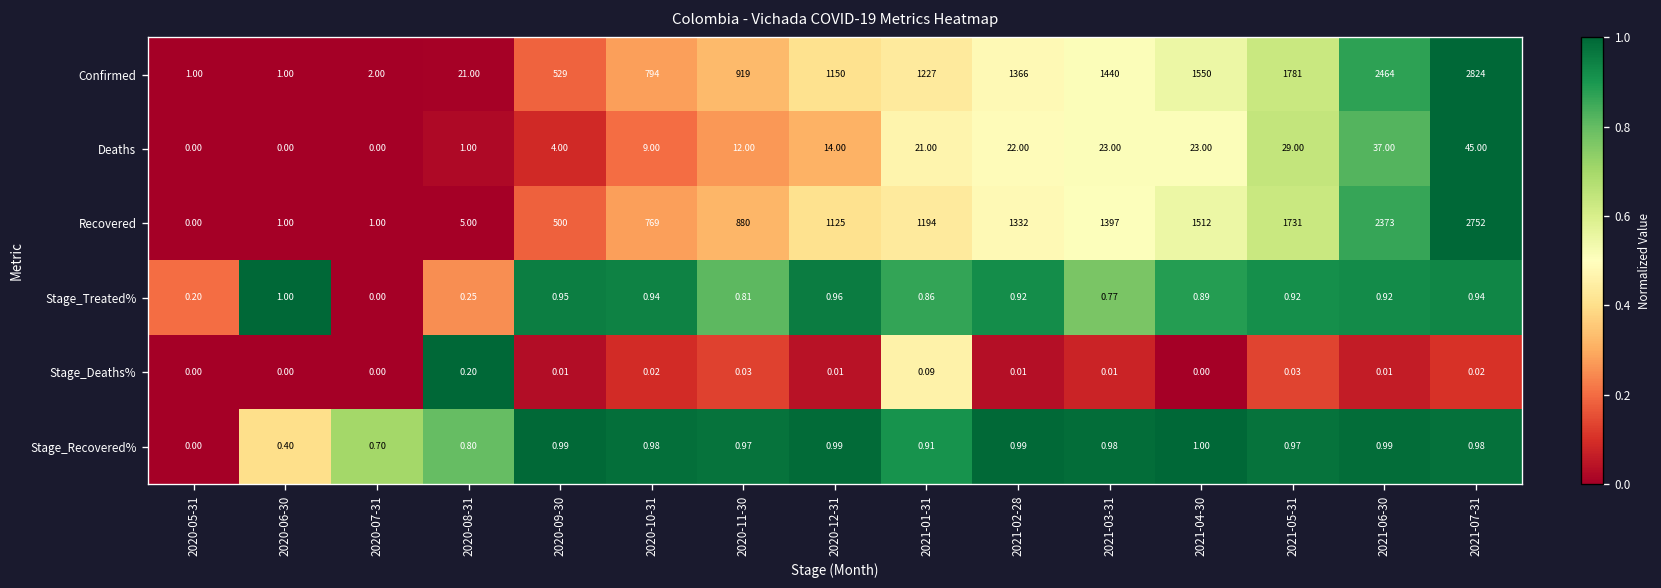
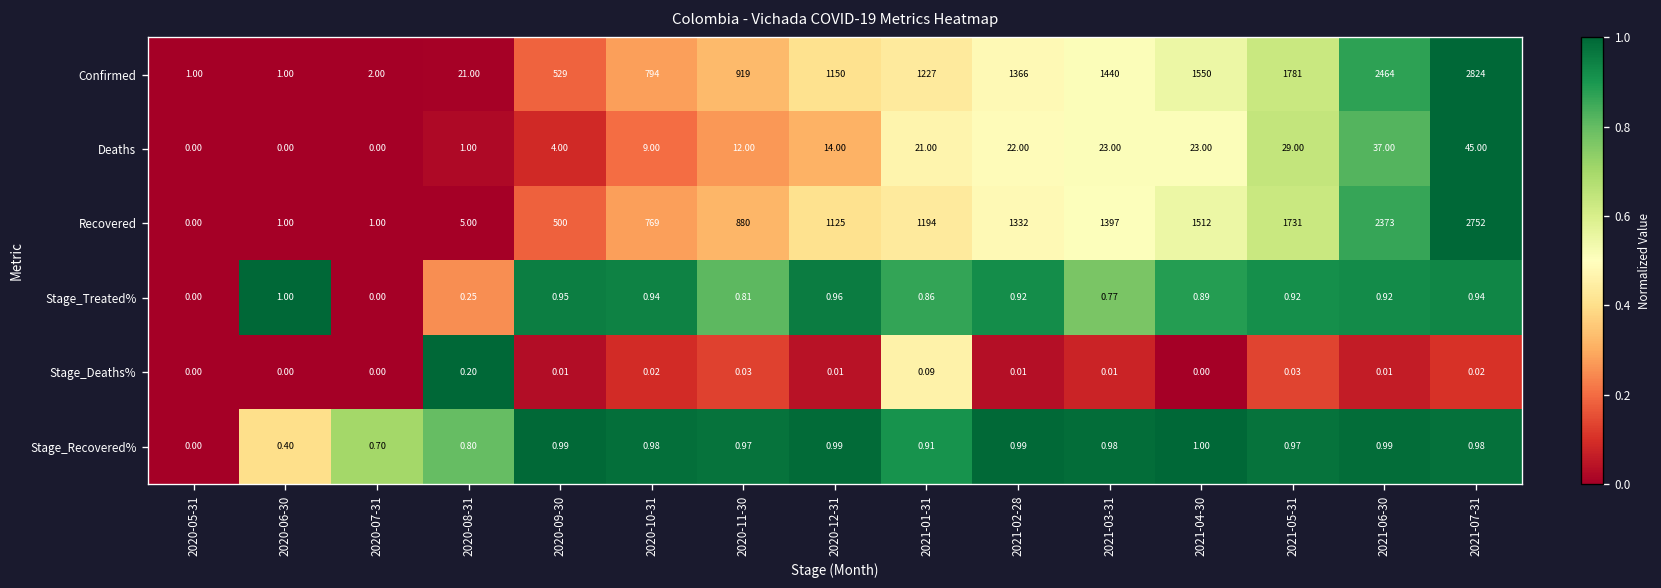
Stage_Treated%, 2020-05-31: 0.20 -> 0.00
